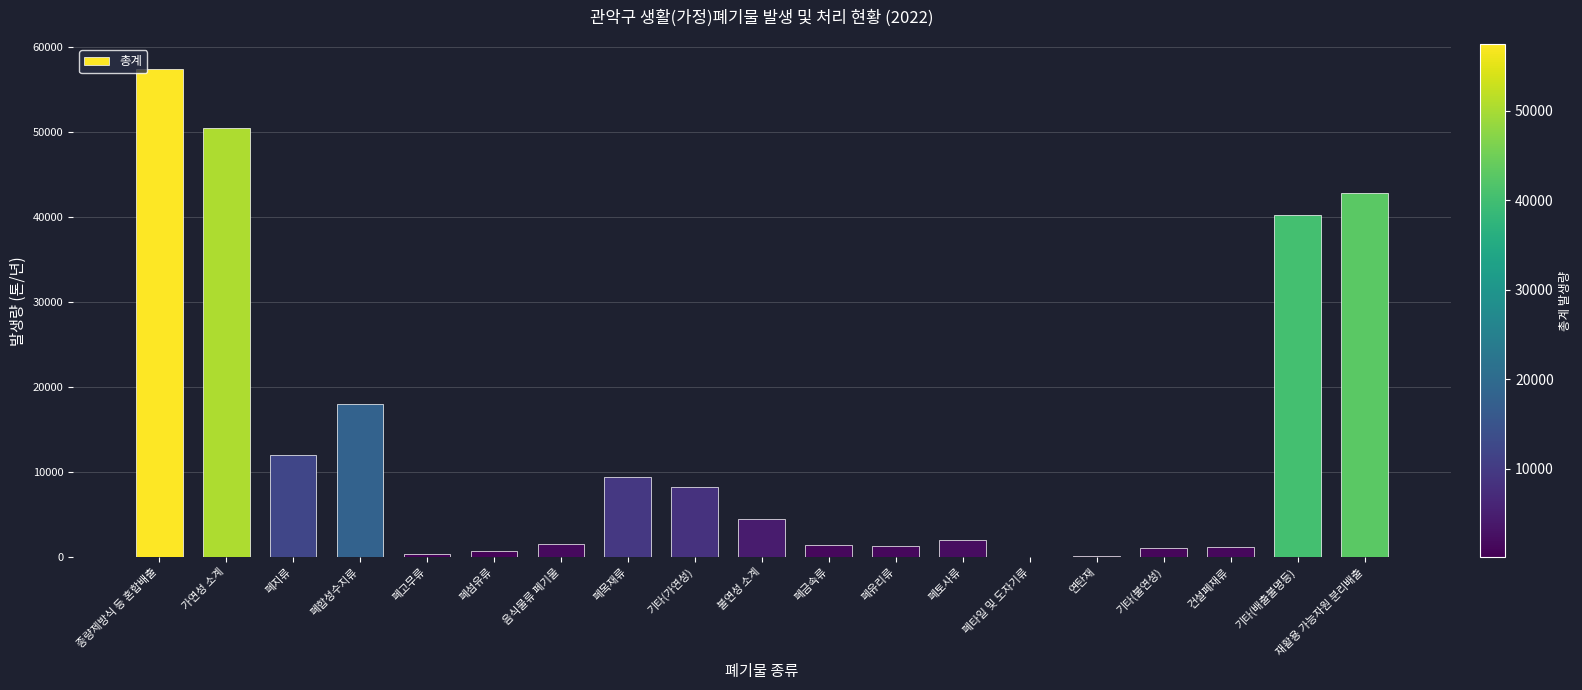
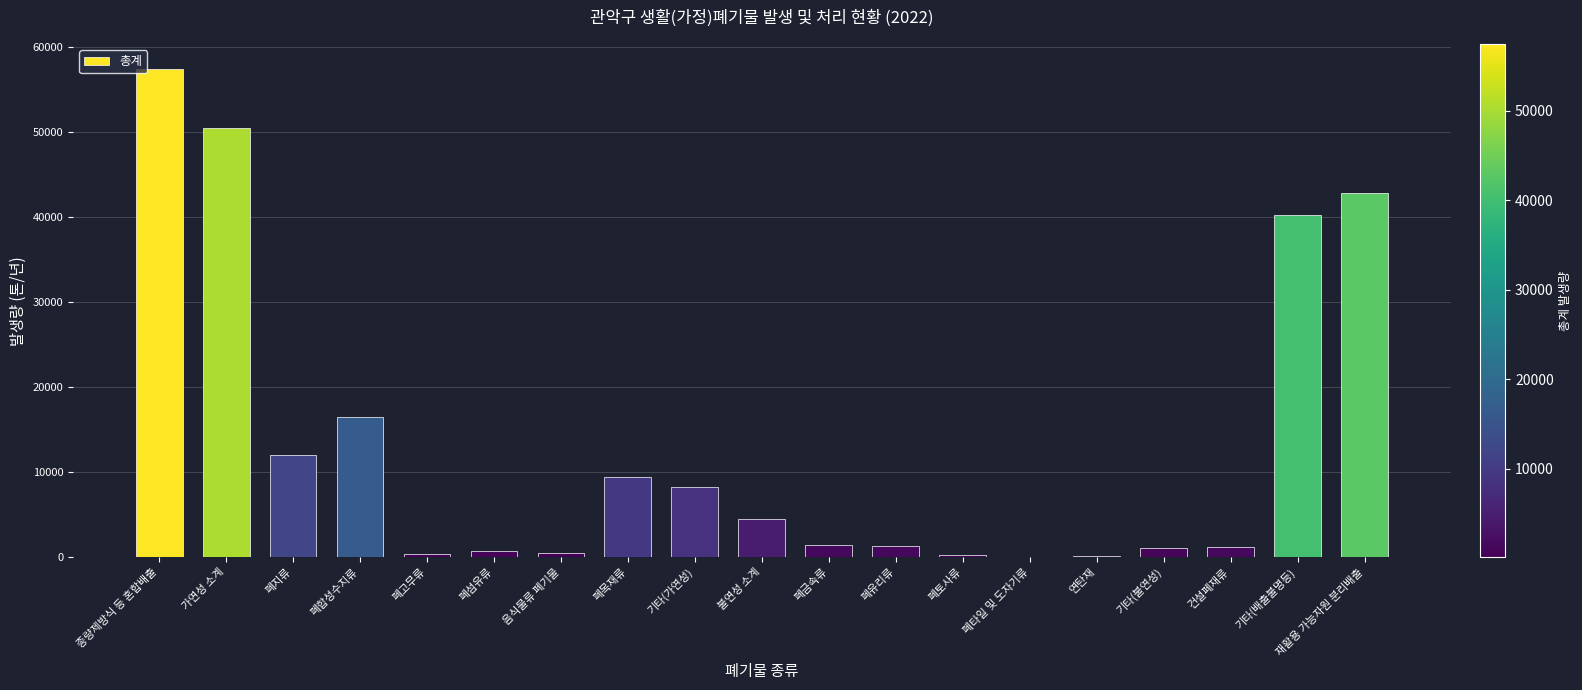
폐합성수지류: 18000 -> 17000
음식물류 폐기물: 2000 -> 0
폐토사류: 2000 -> 0
